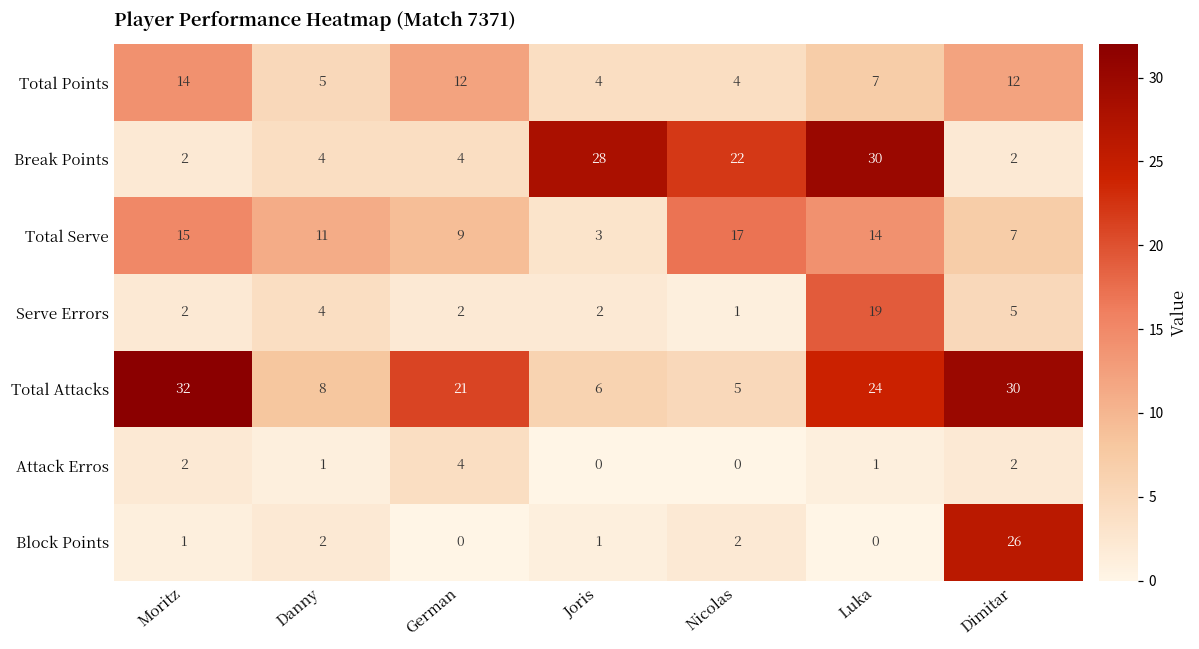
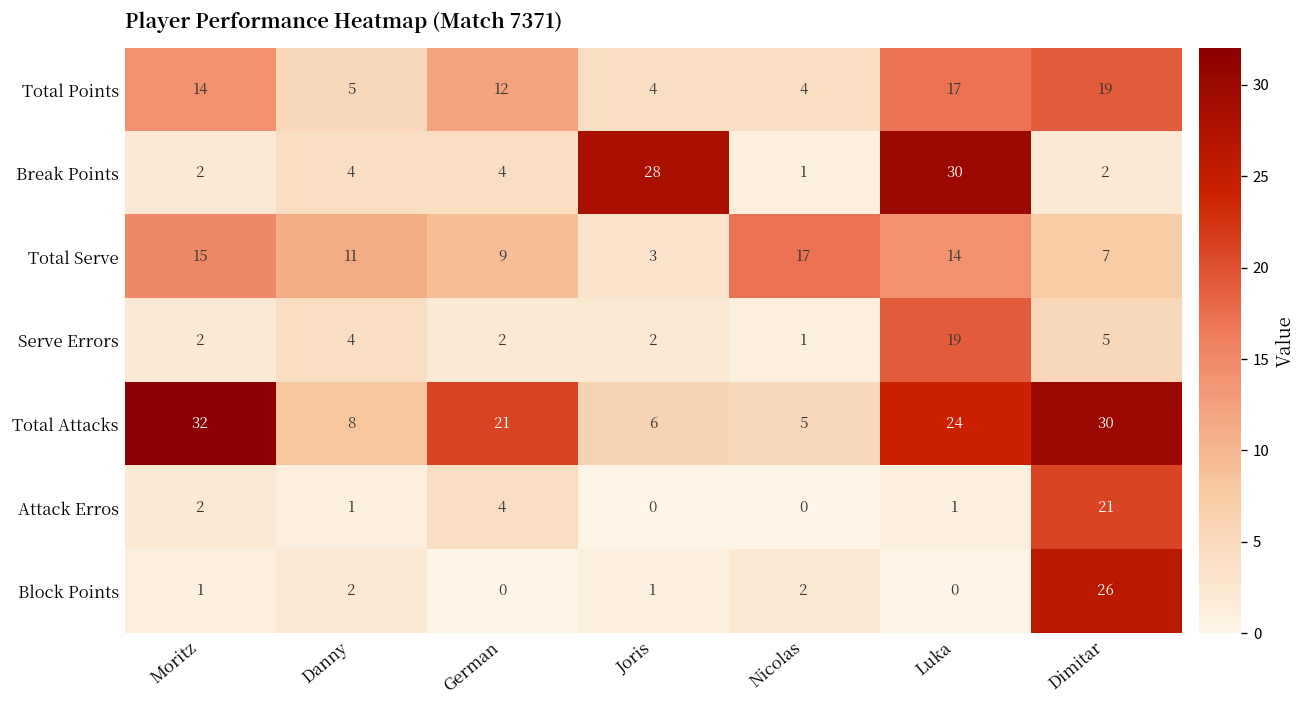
Total Points, Luka: 7 -> 17
Total Points, Dimitar: 12 -> 19
Break Points, Nicolas: 22 -> 1
Attack Erros, Dimitar: 2 -> 21
